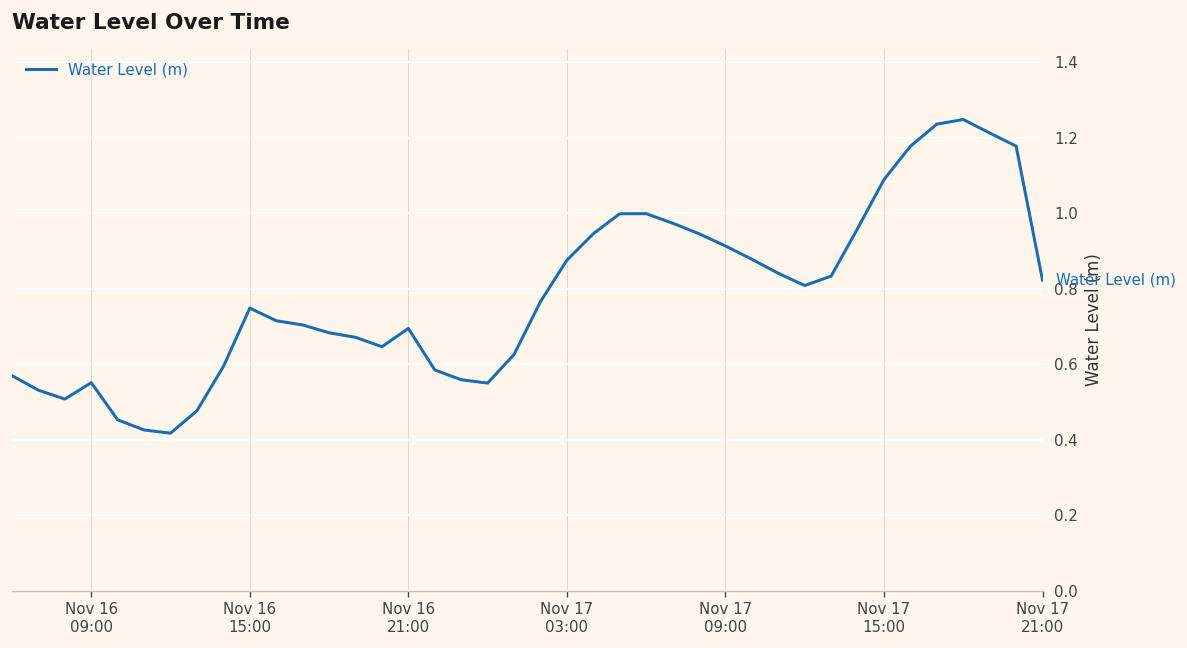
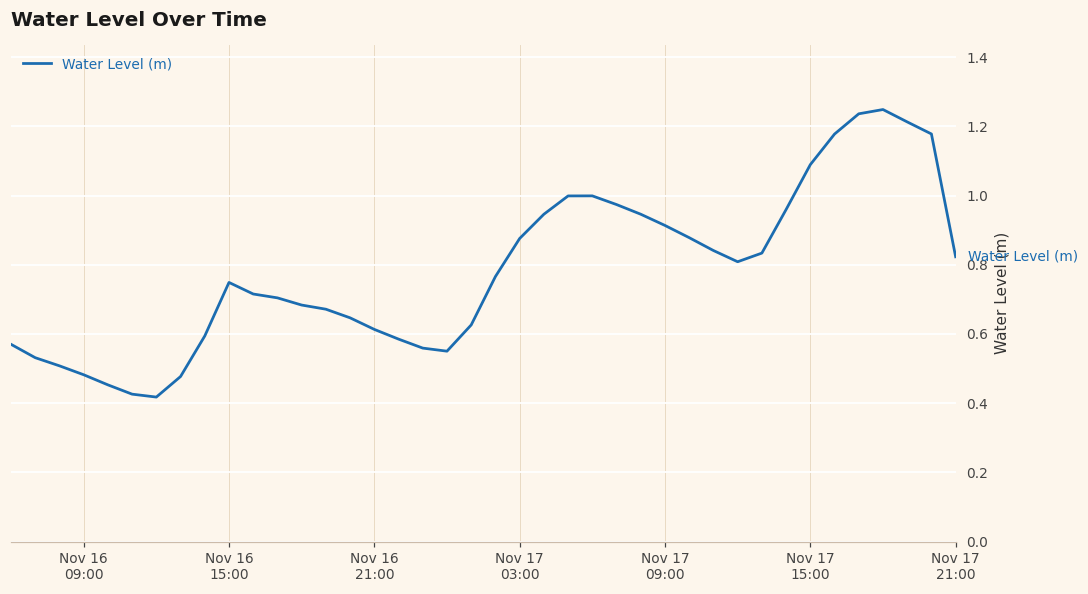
Nov 16 09:00: 0.55 -> 0.48
Nov 16 21:00: 0.69 -> 0.61
